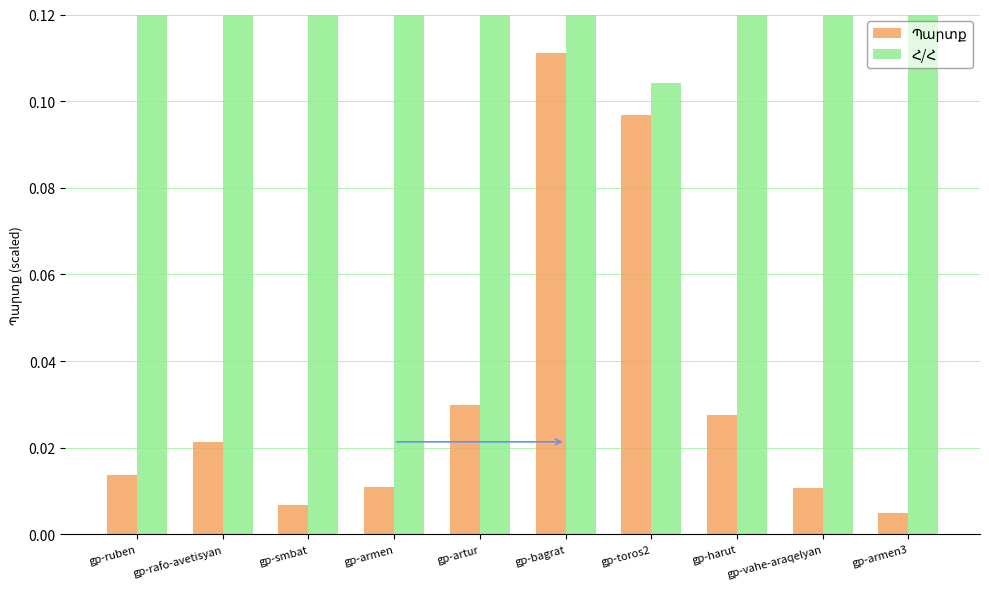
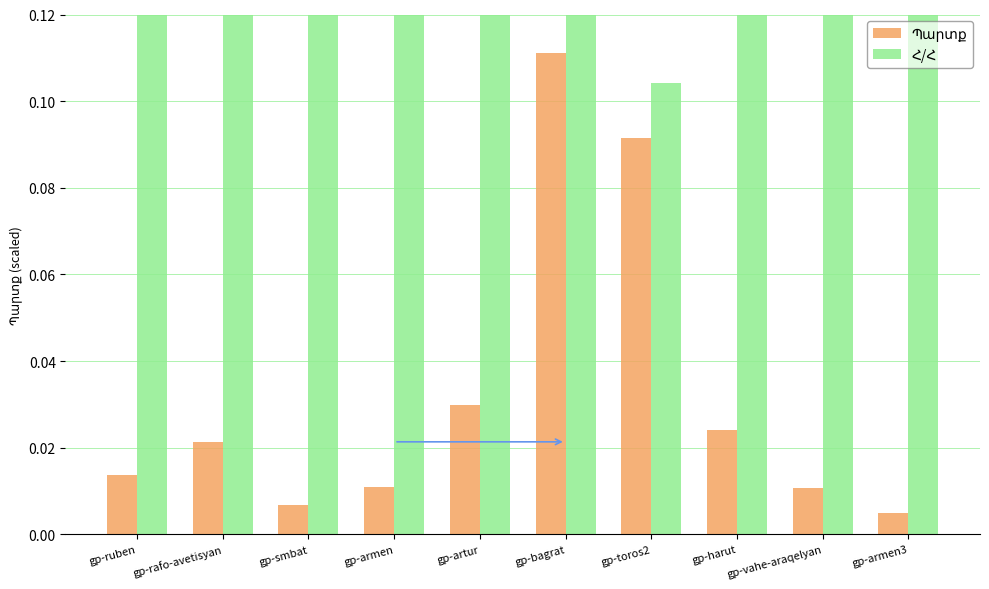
Պարտք, gp-toros2: 0.097 -> 0.092
Պարտք, gp-harut: 0.028 -> 0.024
